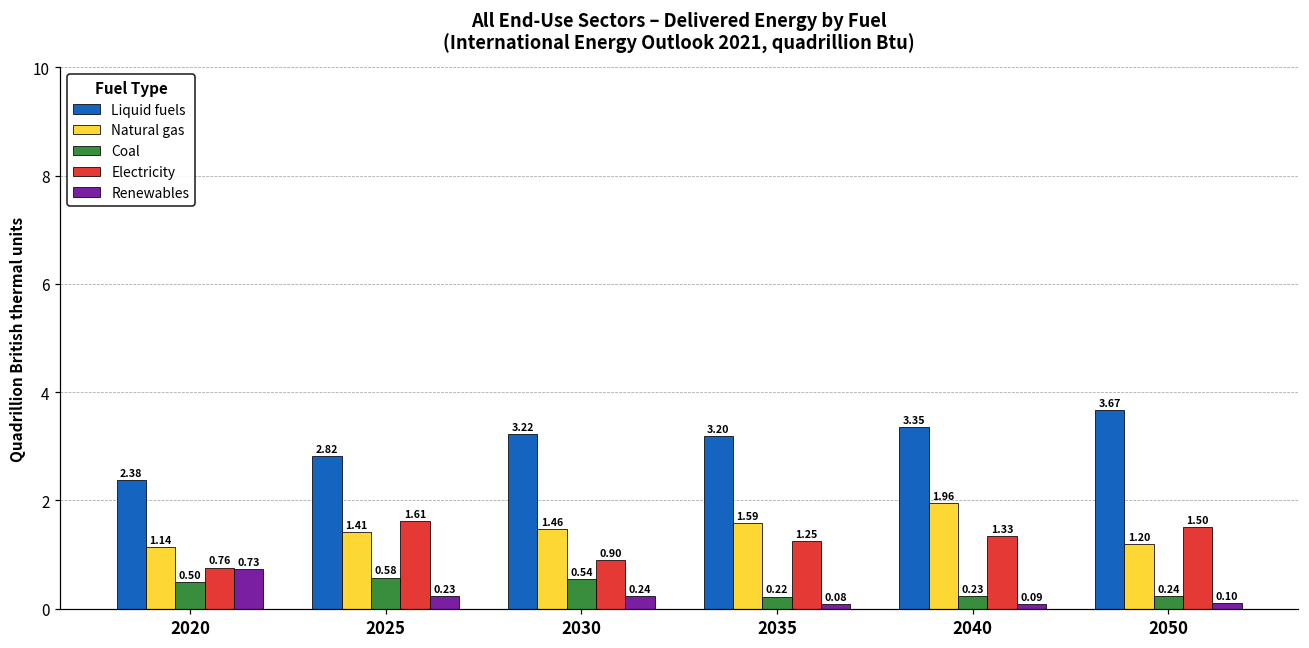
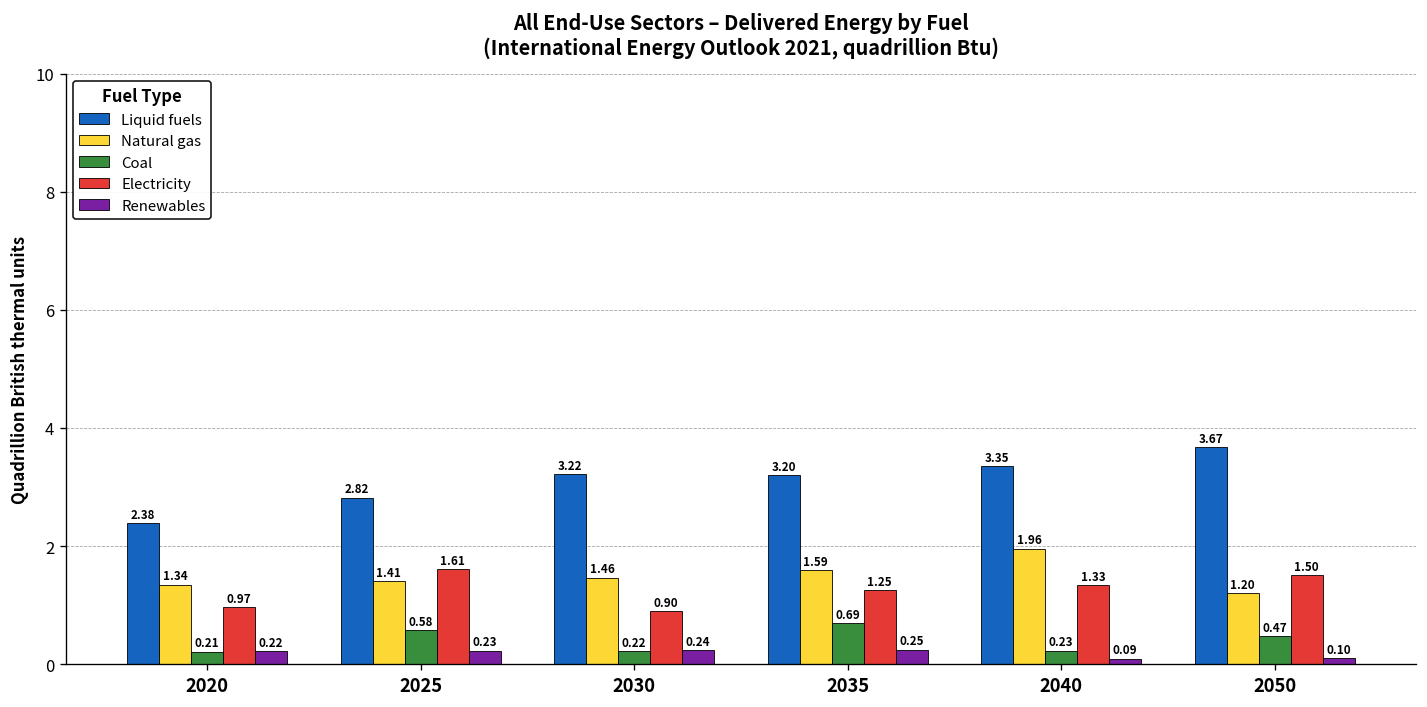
Natural gas, 2020: 1.14 -> 1.34
Coal, 2020: 0.50 -> 0.21
Electricity, 2020: 0.76 -> 0.97
Renewables, 2020: 0.73 -> 0.22
Coal, 2030: 0.54 -> 0.22
Coal, 2035: 0.22 -> 0.69
Renewables, 2035: 0.08 -> 0.25
Coal, 2050: 0.24 -> 0.47
